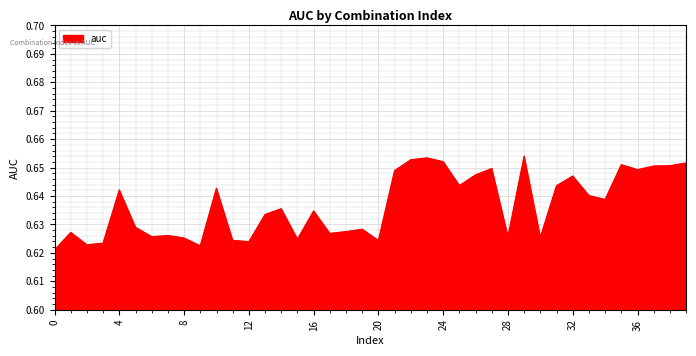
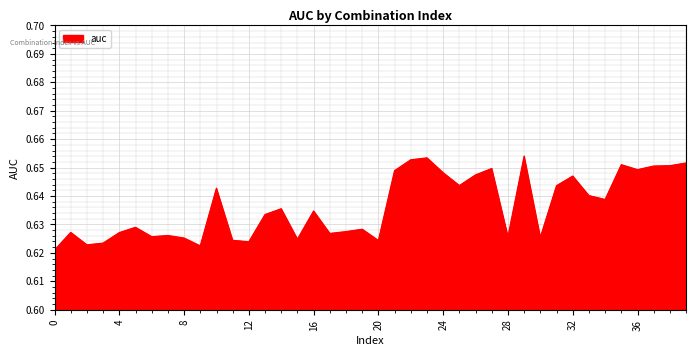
4: 0.642 -> 0.627
24: 0.652 -> 0.648
